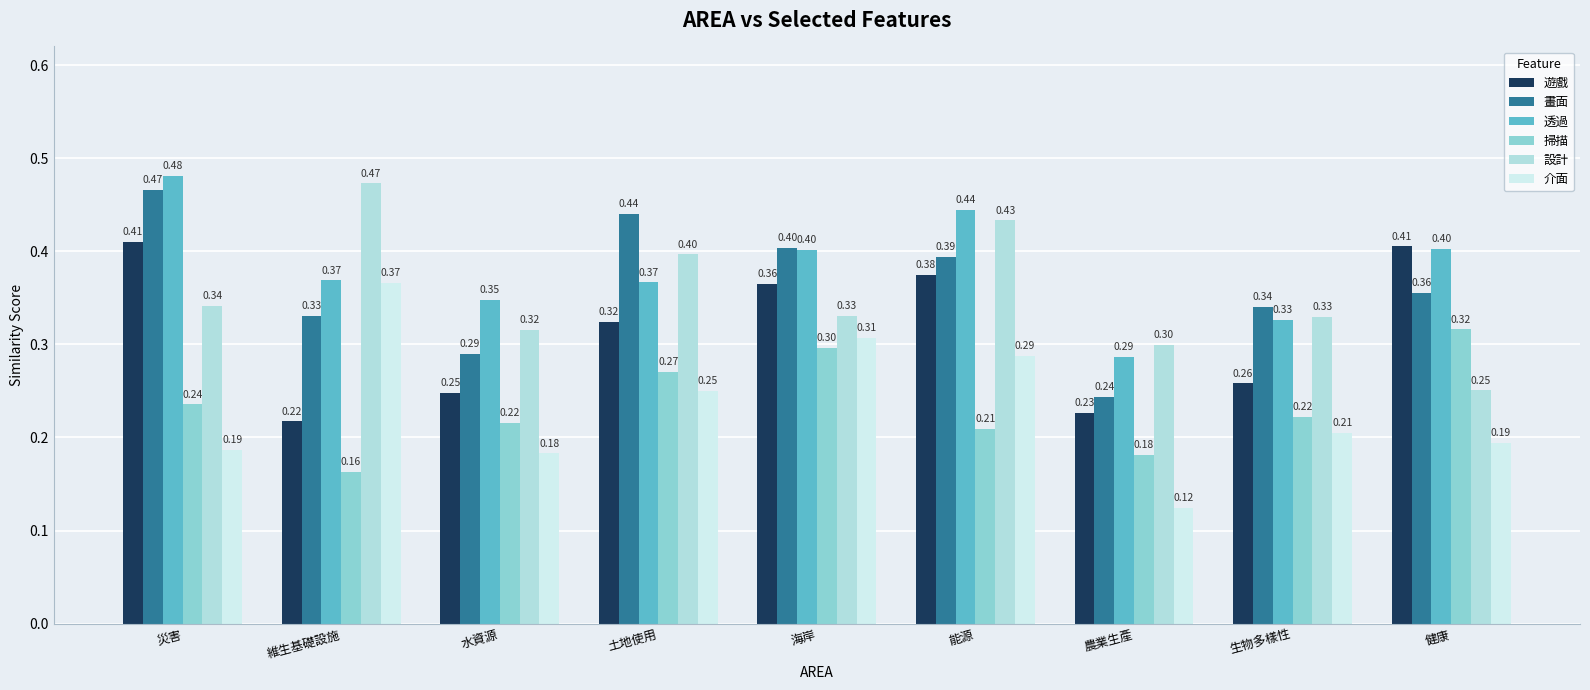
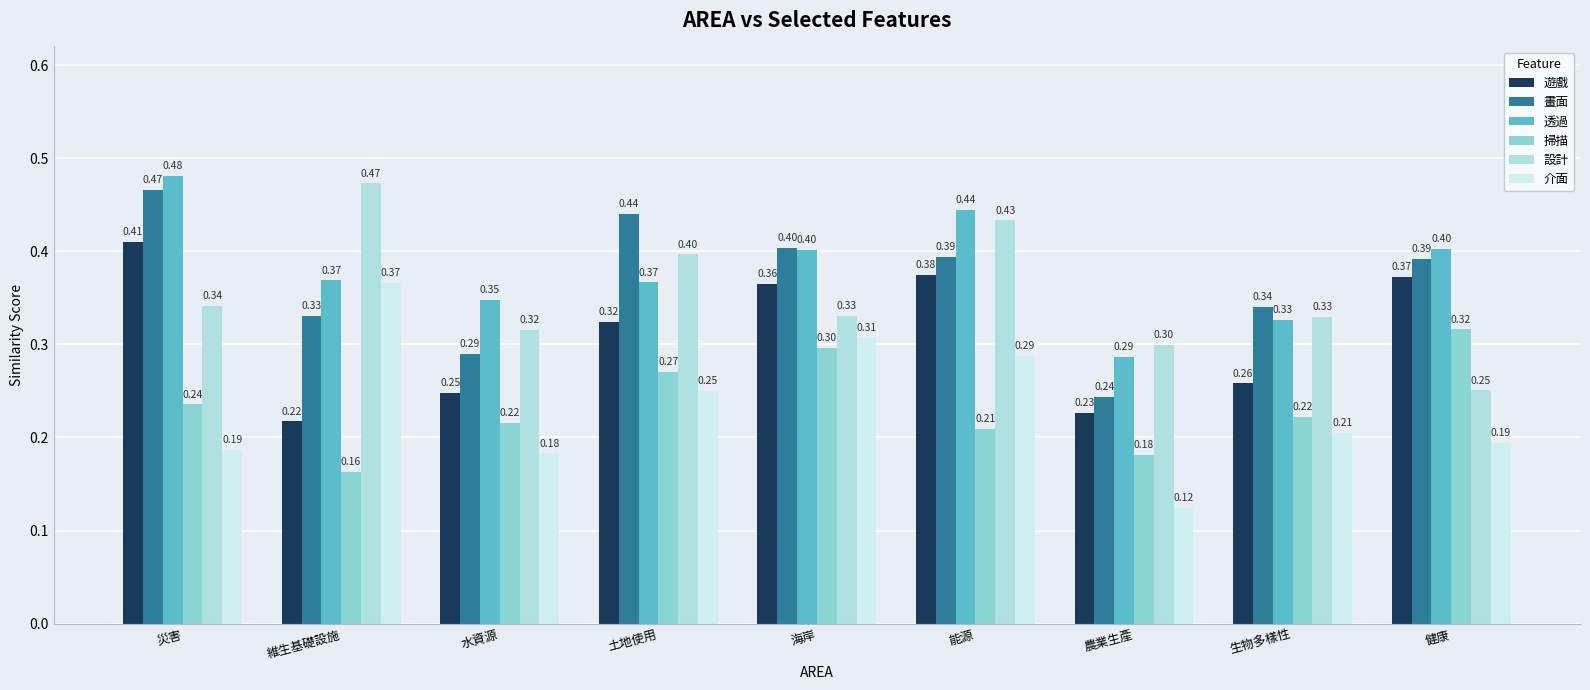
遊戲, 健康: 0.41 -> 0.37
畫面, 健康: 0.36 -> 0.39
